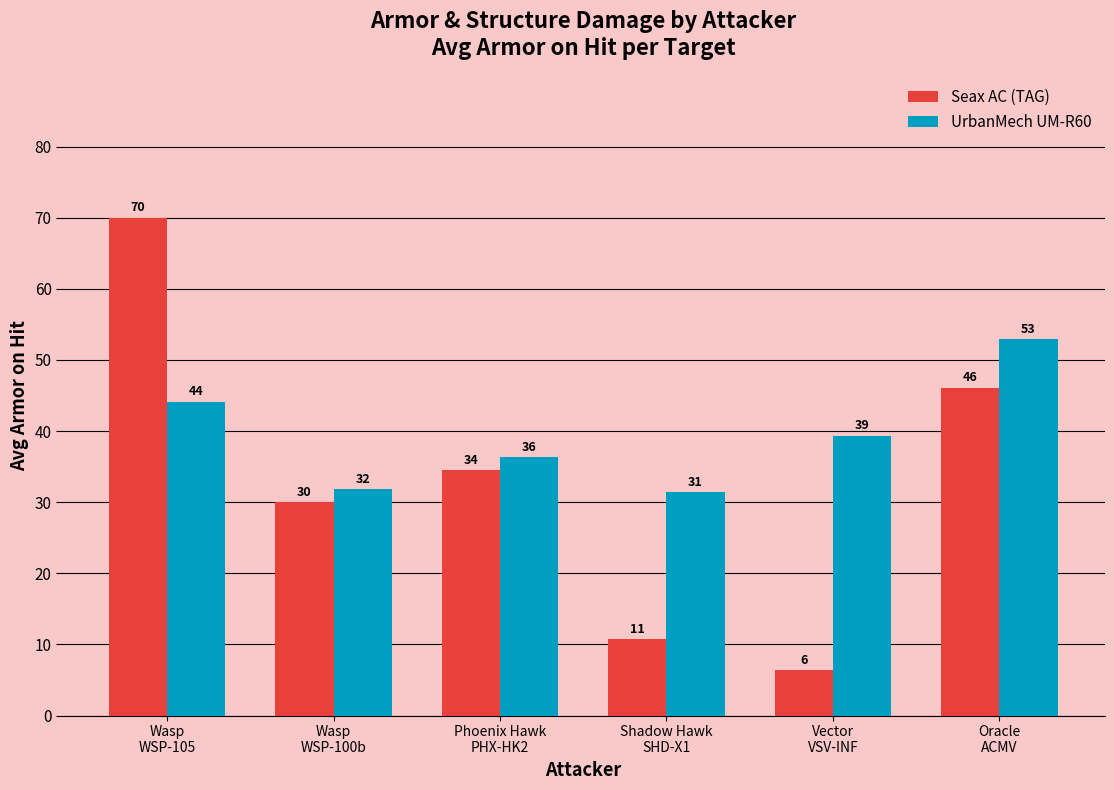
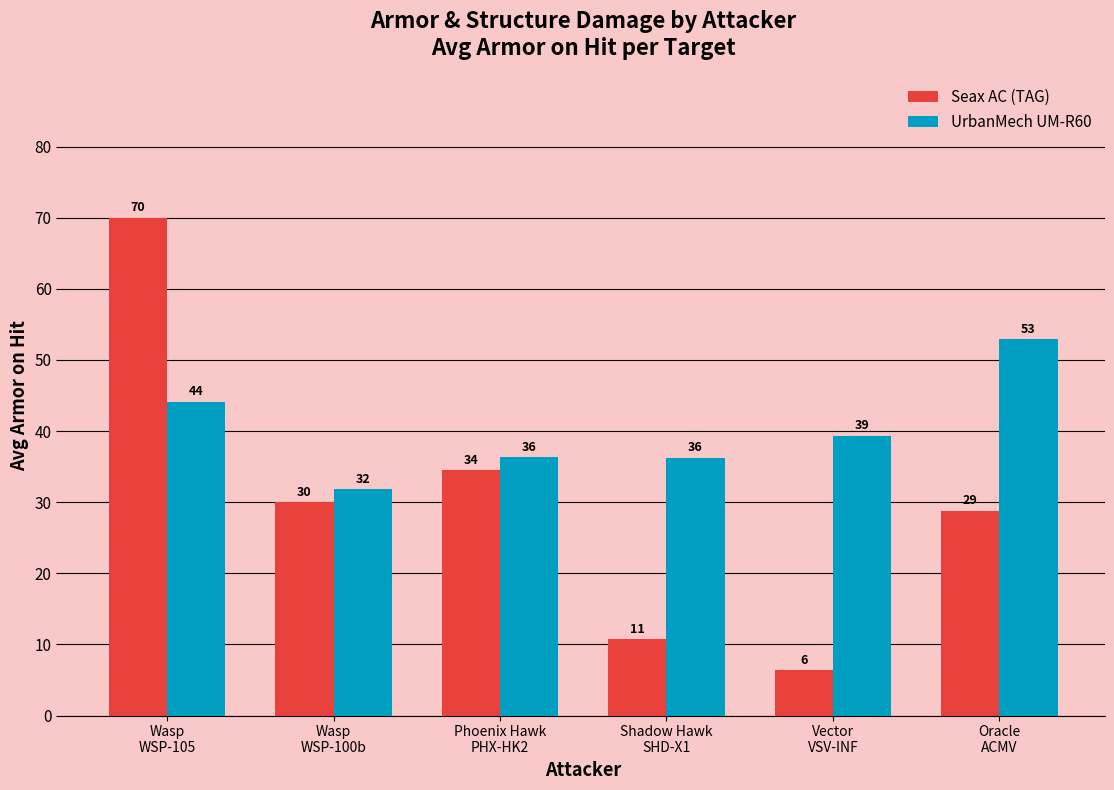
UrbanMech UM-R60, Shadow Hawk SHD-X1: 31 -> 36
Seax AC (TAG), Oracle ACMV: 46 -> 29
